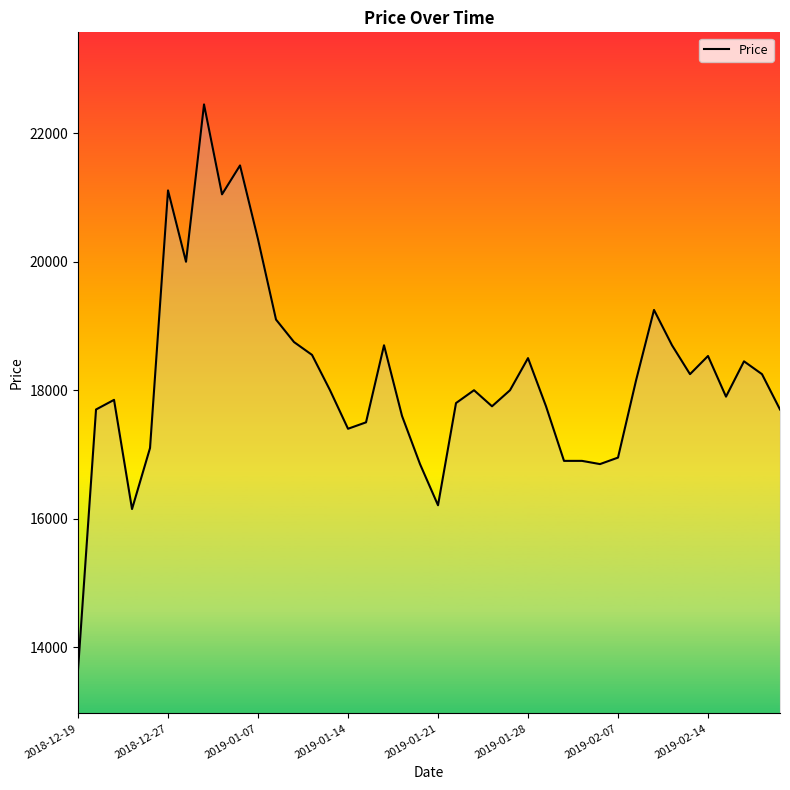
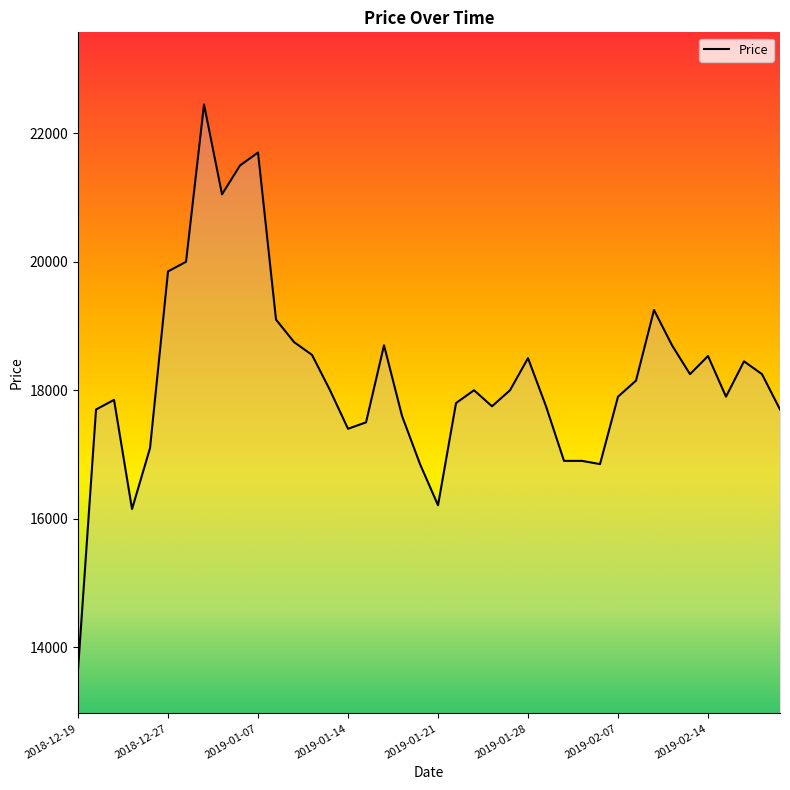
2018-12-27: 21100 -> 19900
2019-01-07: 20400 -> 21700
2019-02-07: 17000 -> 17900
